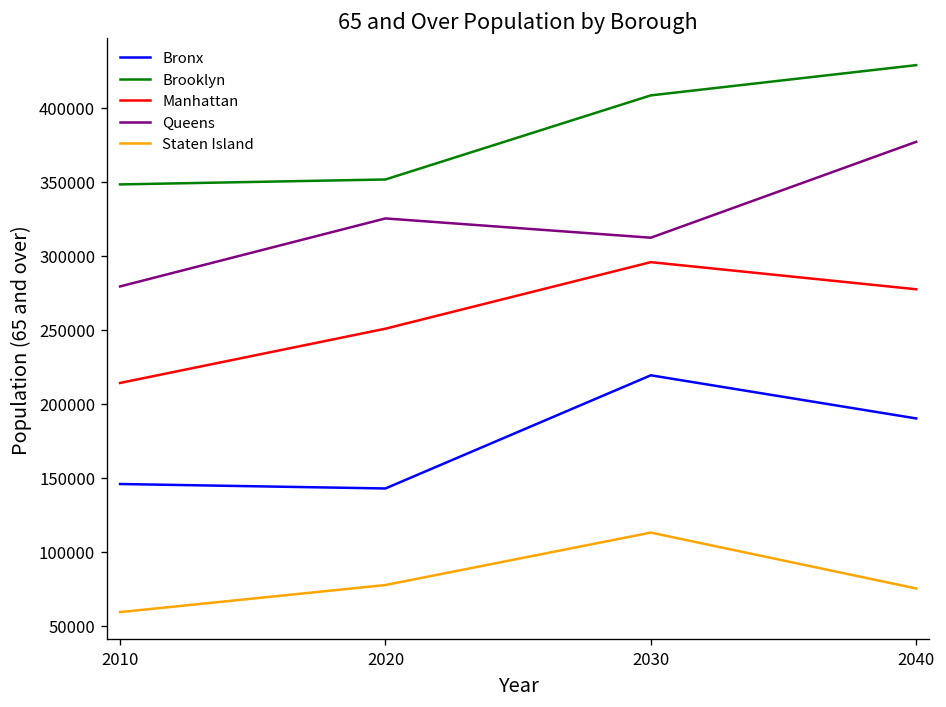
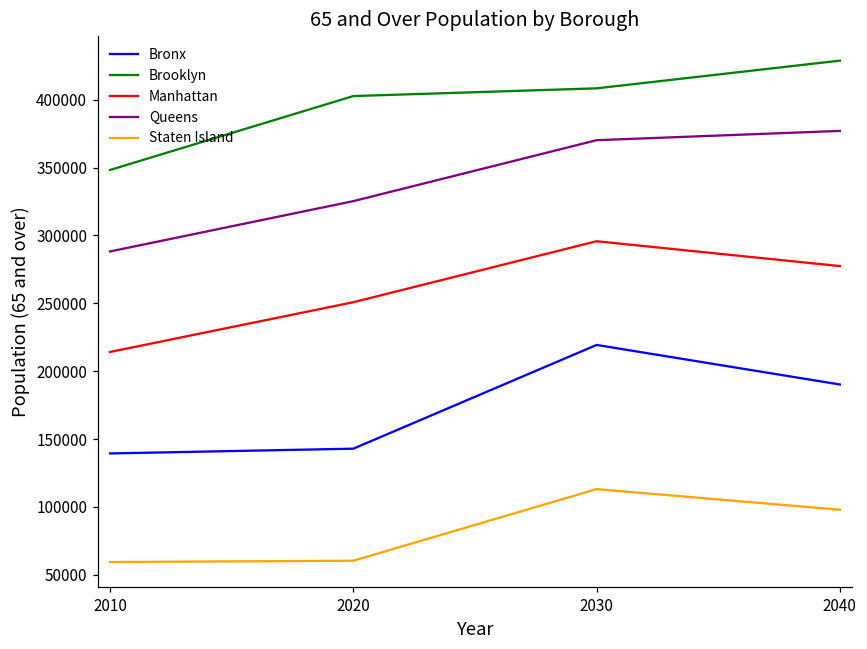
Bronx, 2010: 146000 -> 139000
Queens, 2010: 279000 -> 288000
Brooklyn, 2020: 352000 -> 403000
Staten Island, 2020: 78000 -> 60000
Queens, 2030: 312000 -> 370000
Staten Island, 2040: 75000 -> 98000
